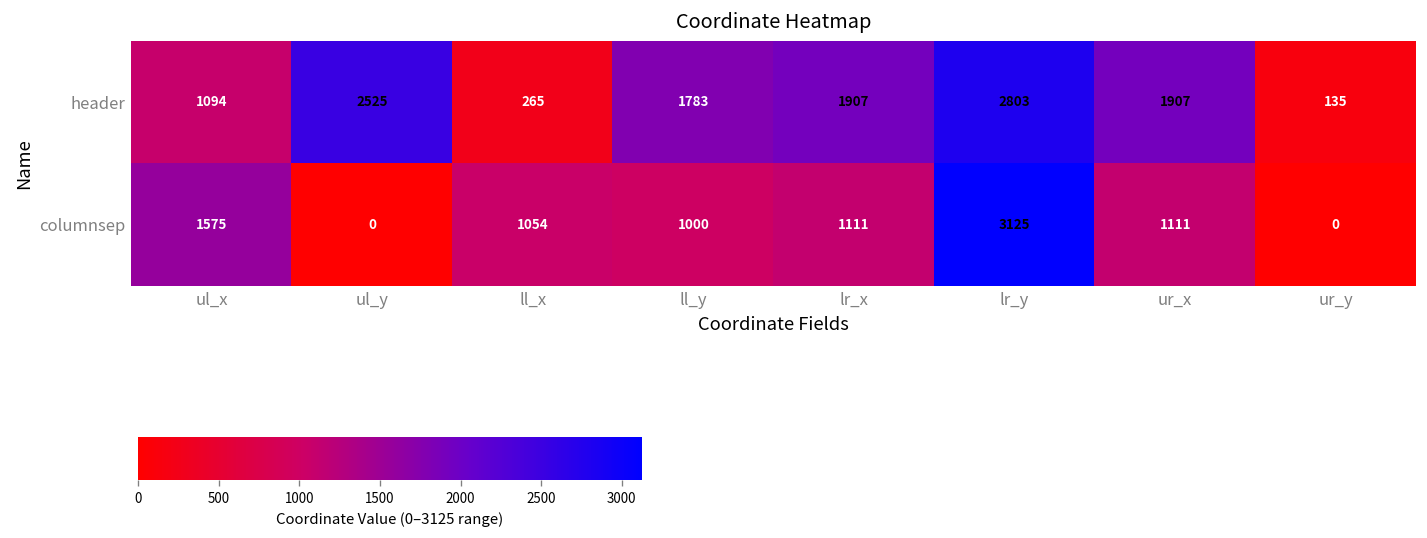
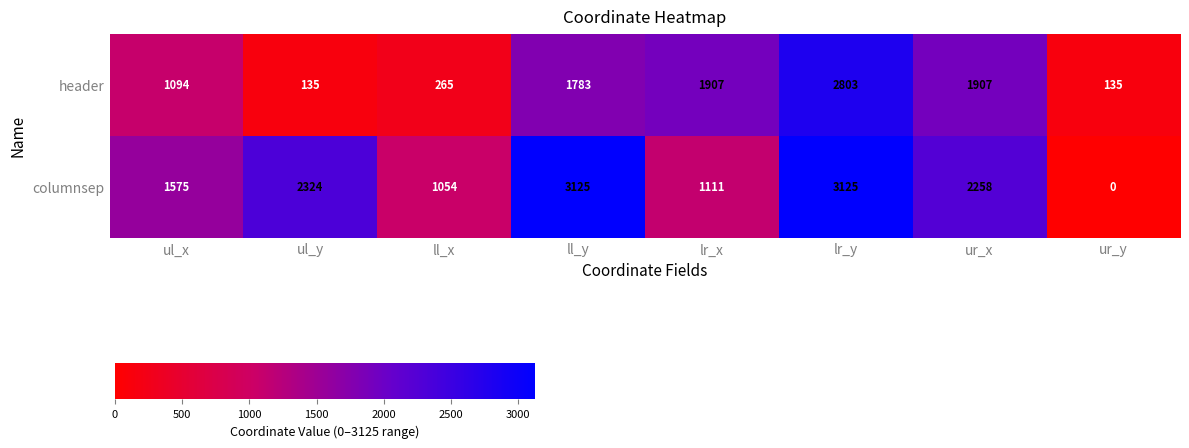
header, ul_y: 2525 -> 135
columnsep, ul_y: 0 -> 2324
columnsep, ll_y: 1000 -> 3125
columnsep, ur_x: 1111 -> 2258
